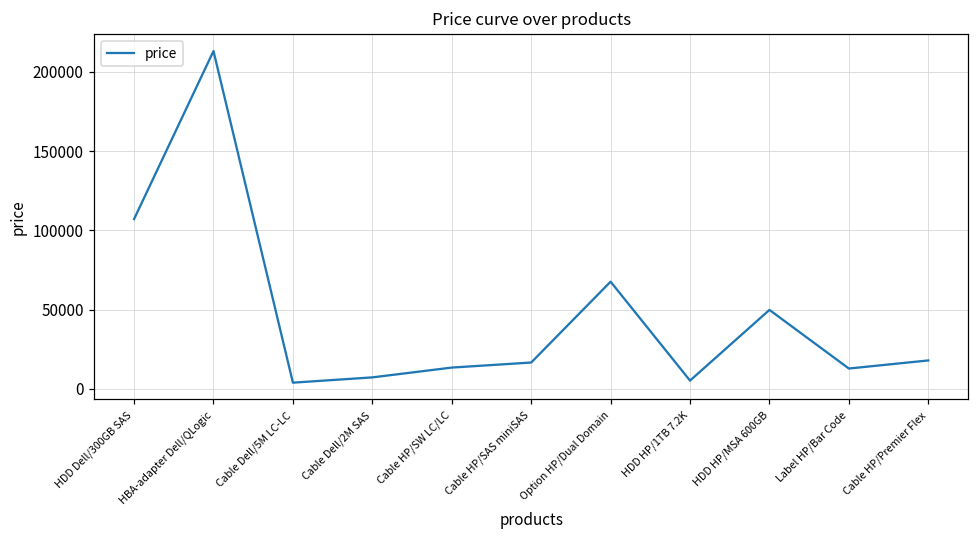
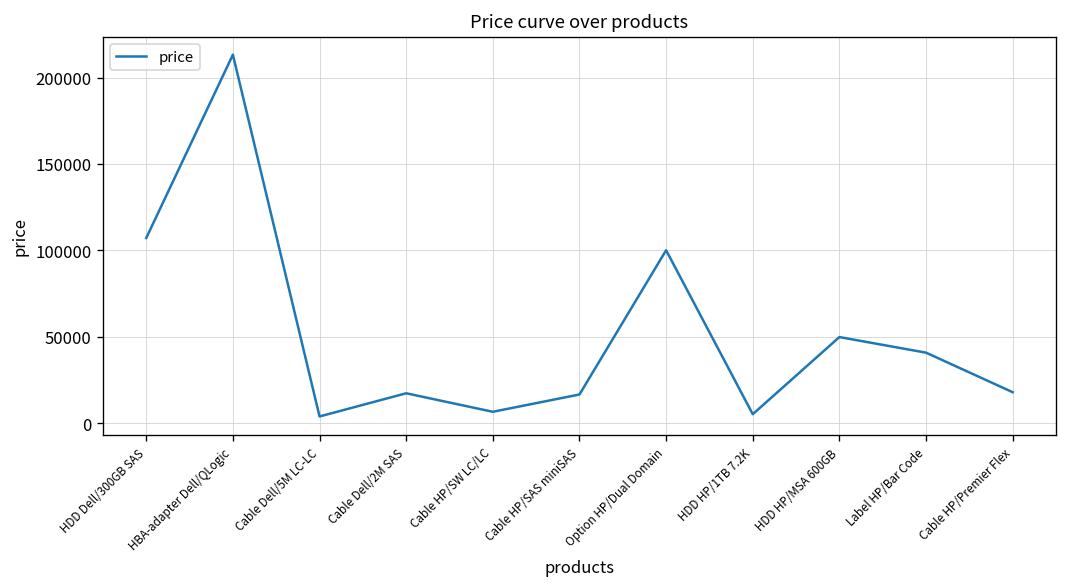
Cable Dell/2M SAS: 7000 -> 17000
Cable HP/SW LC/LC: 14000 -> 7000
Option HP/Dual Domain: 68000 -> 100000
Label HP/Bar Code: 13000 -> 41000
